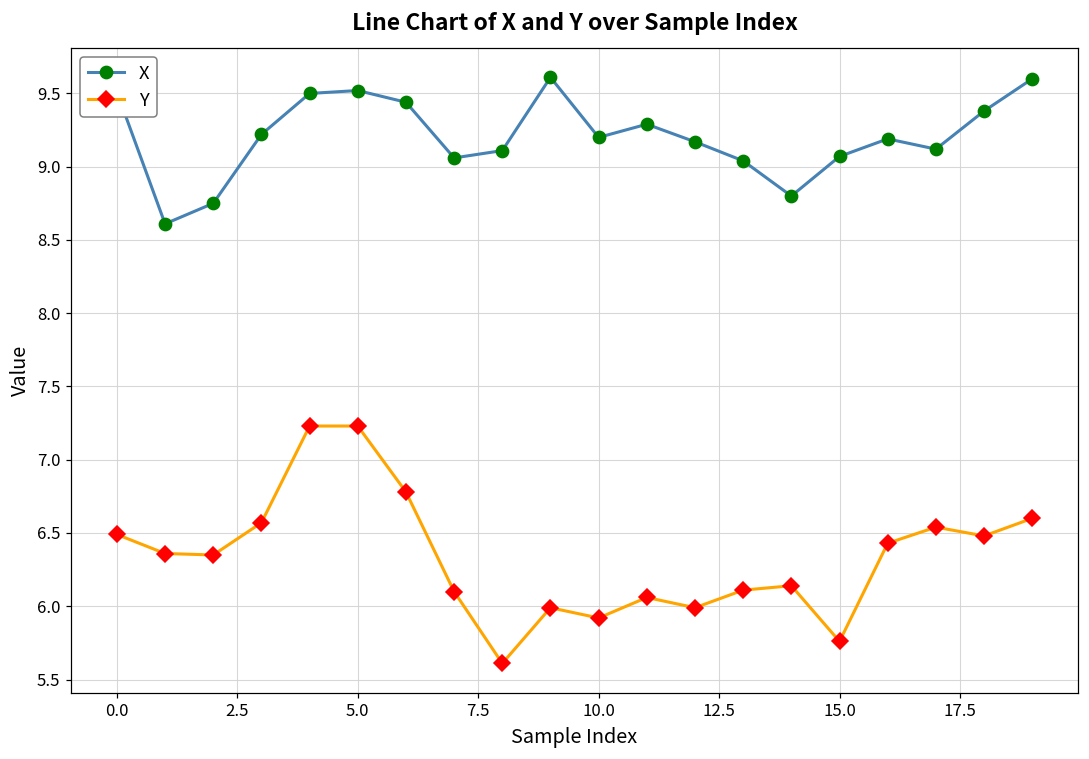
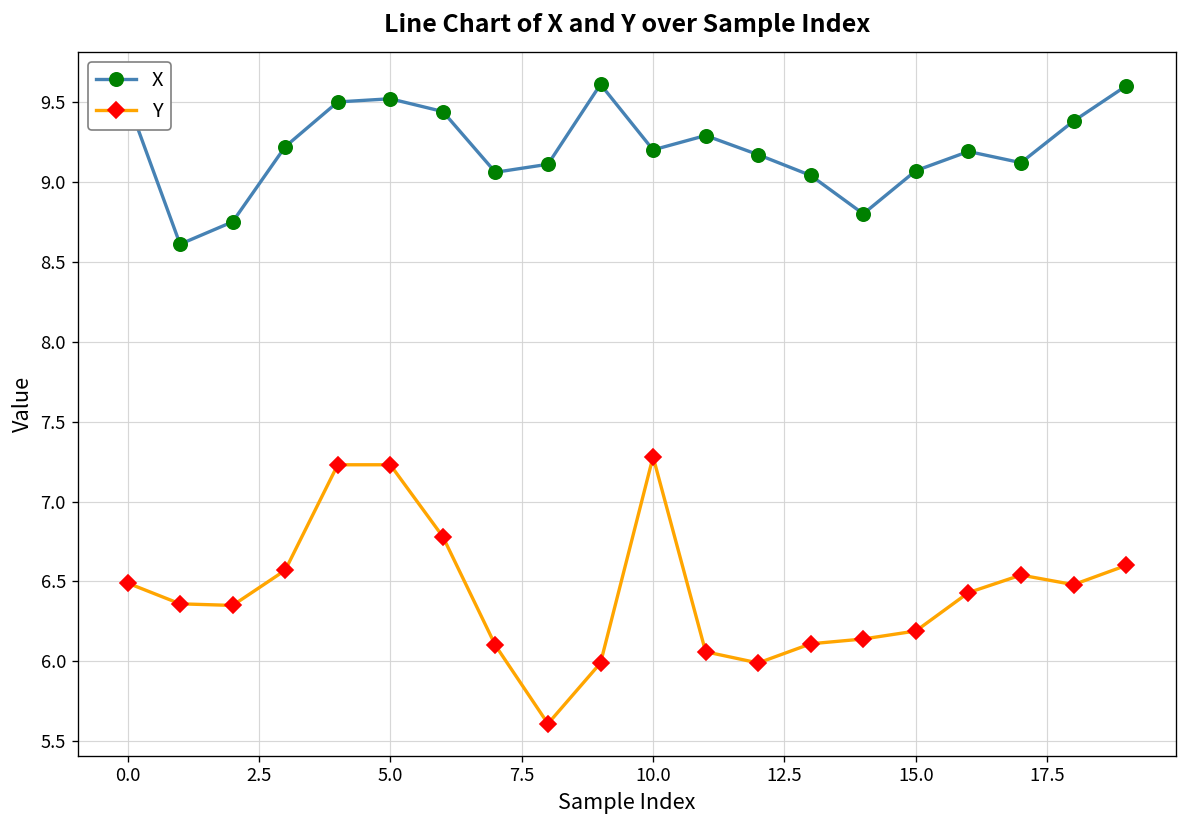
Y, 10.0: 5.92 -> 7.28
Y, 15.0: 5.76 -> 6.19
